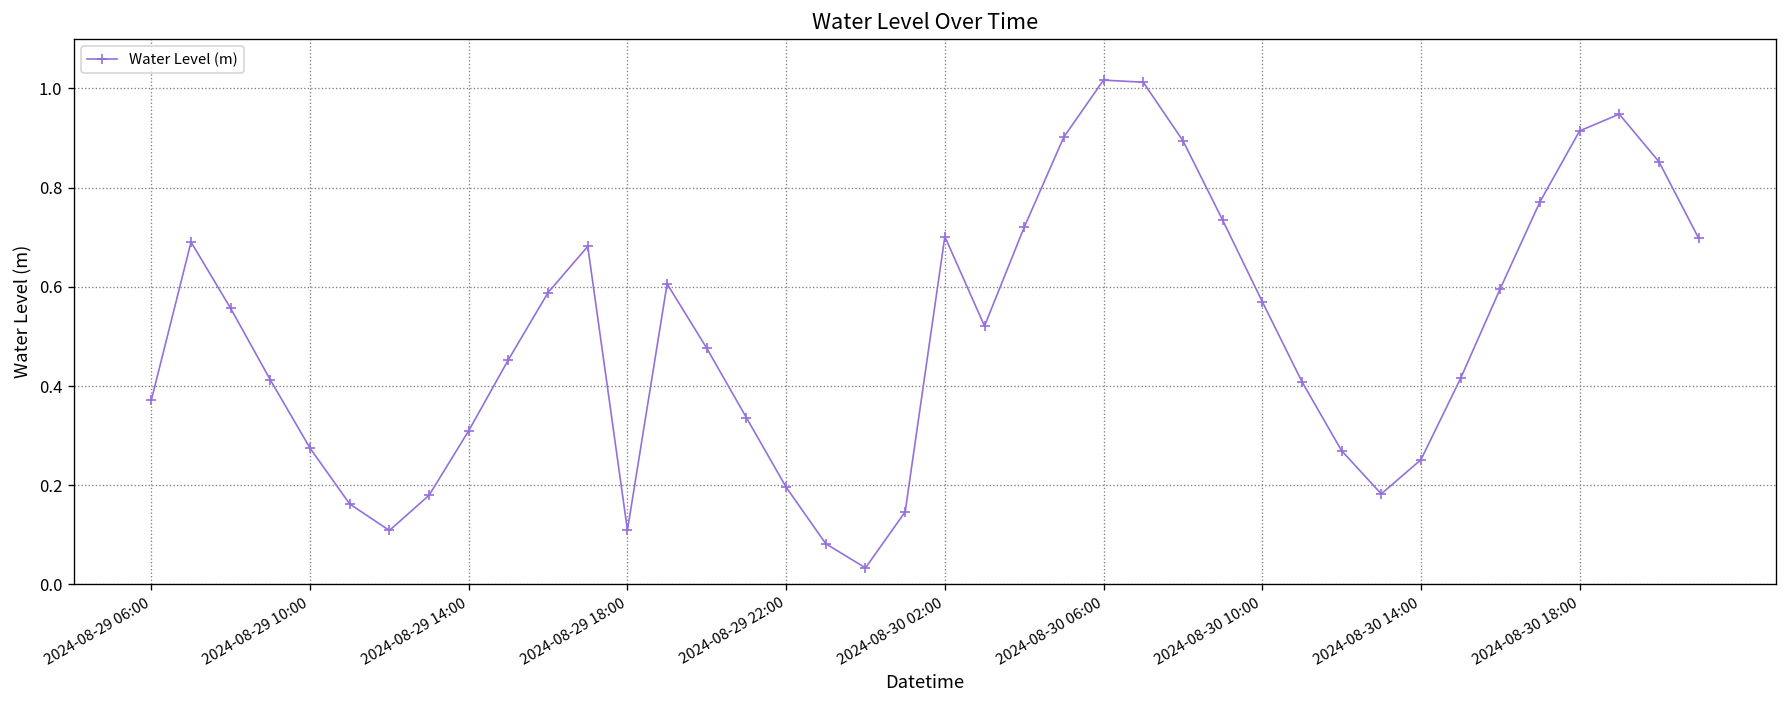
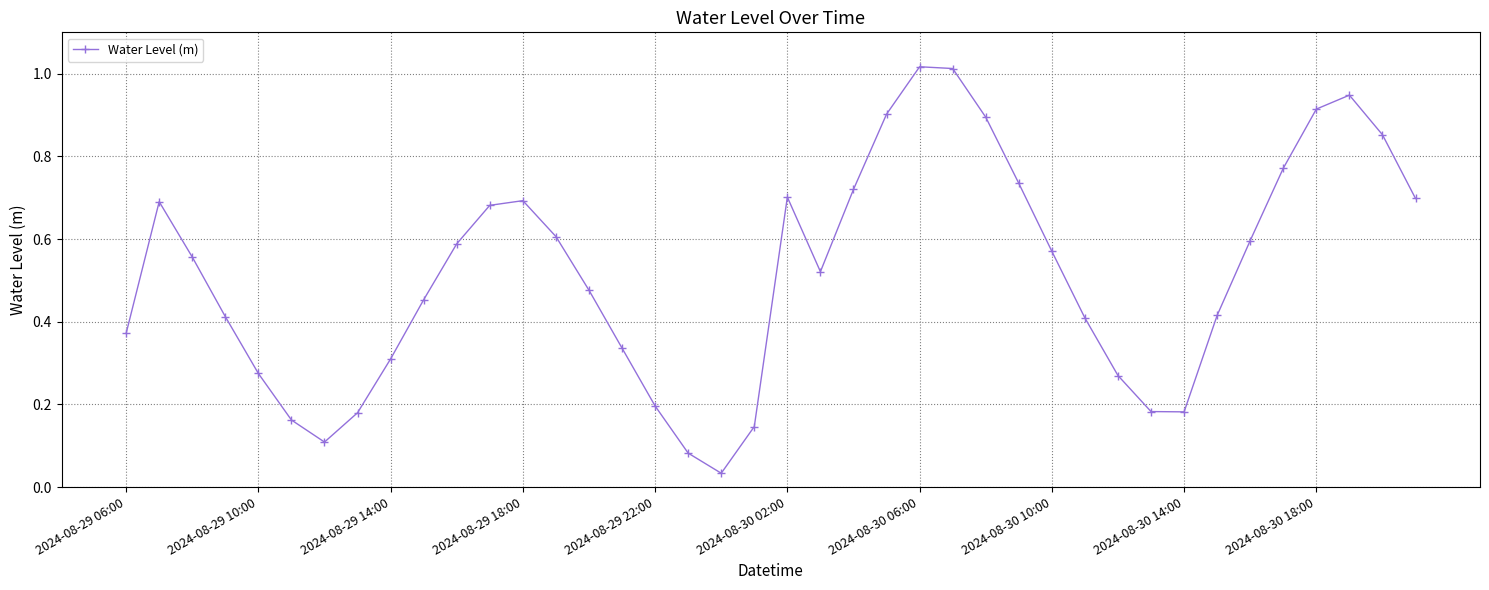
2024-08-29 18:00: 0.11 -> 0.69
2024-08-30 14:00: 0.25 -> 0.18
